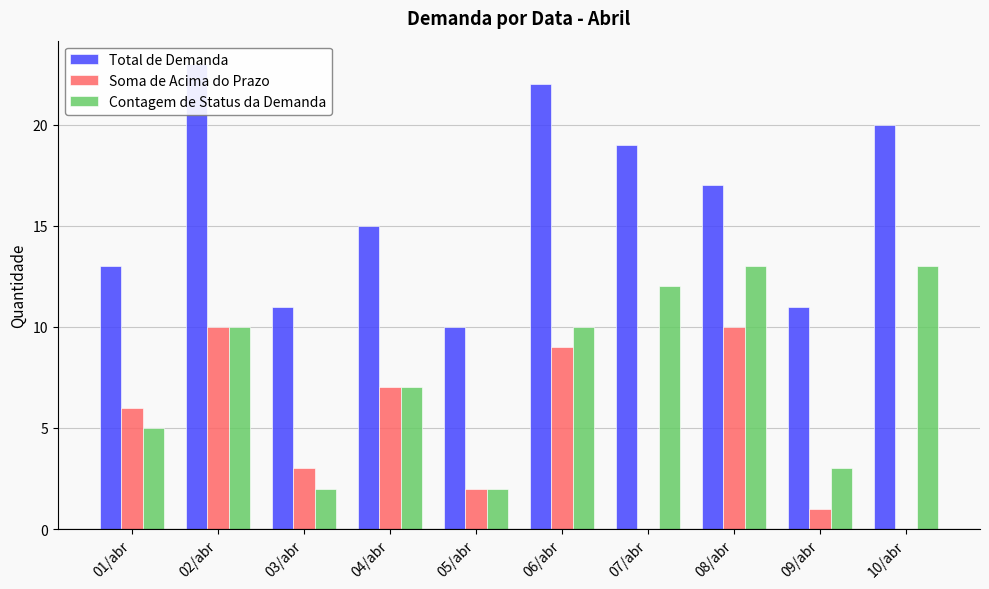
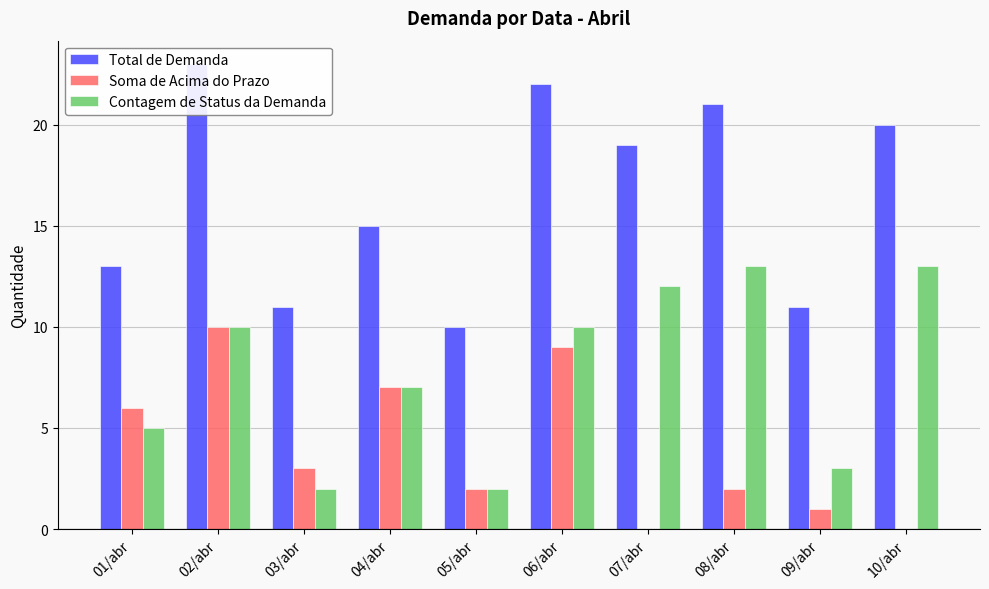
Total de Demanda, 08/abr: 17 -> 21
Soma de Acima do Prazo, 08/abr: 10 -> 2
